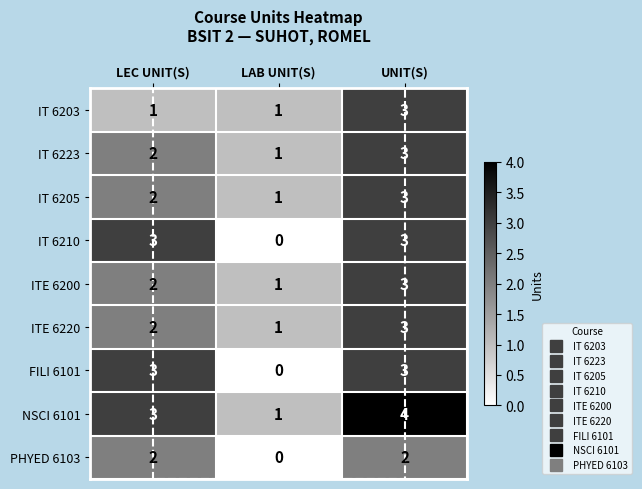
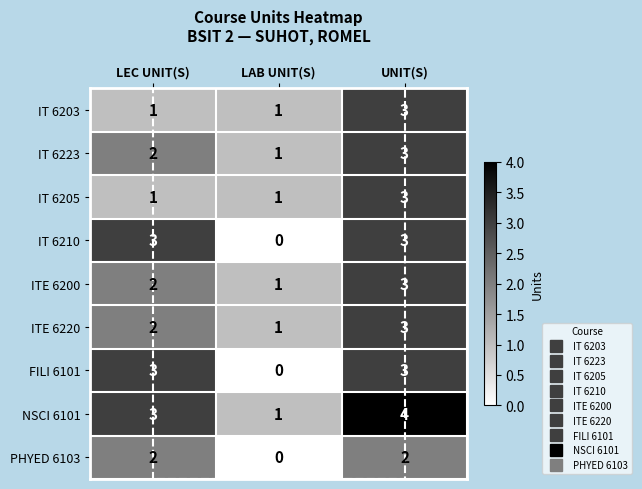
IT 6205, LEC UNIT(S): 2 -> 1
